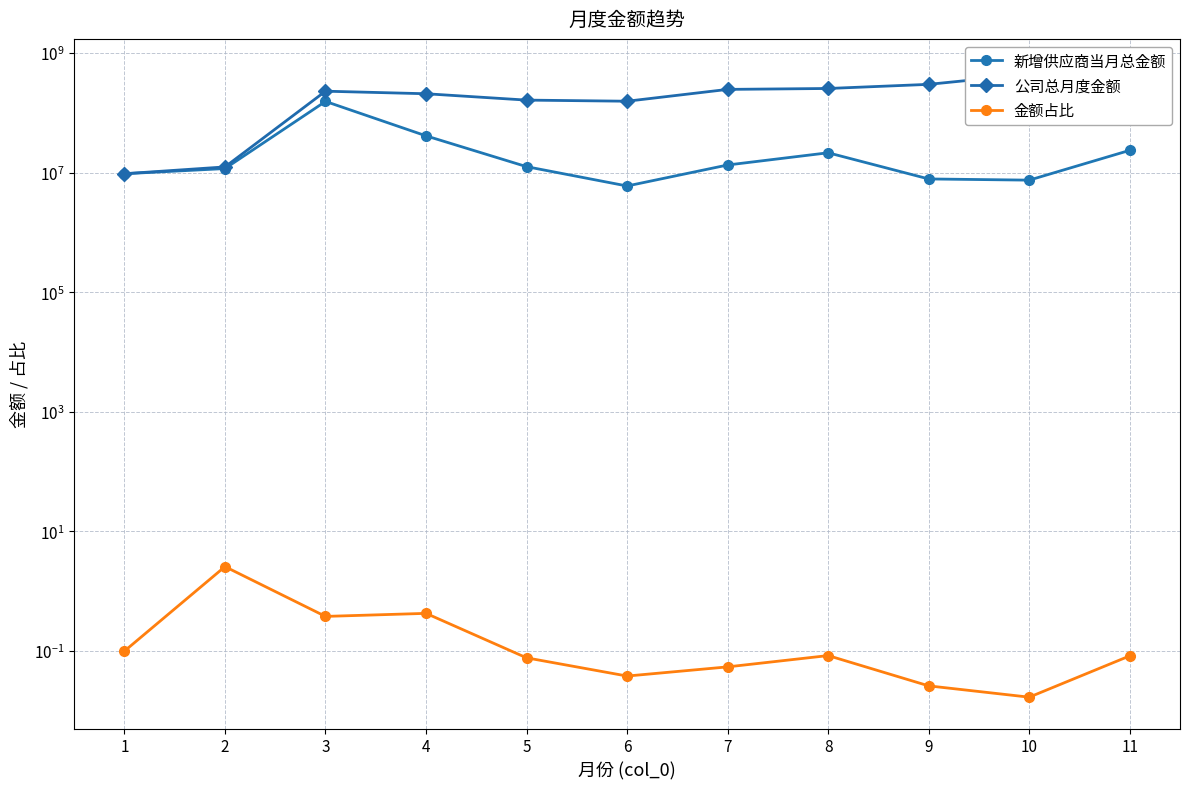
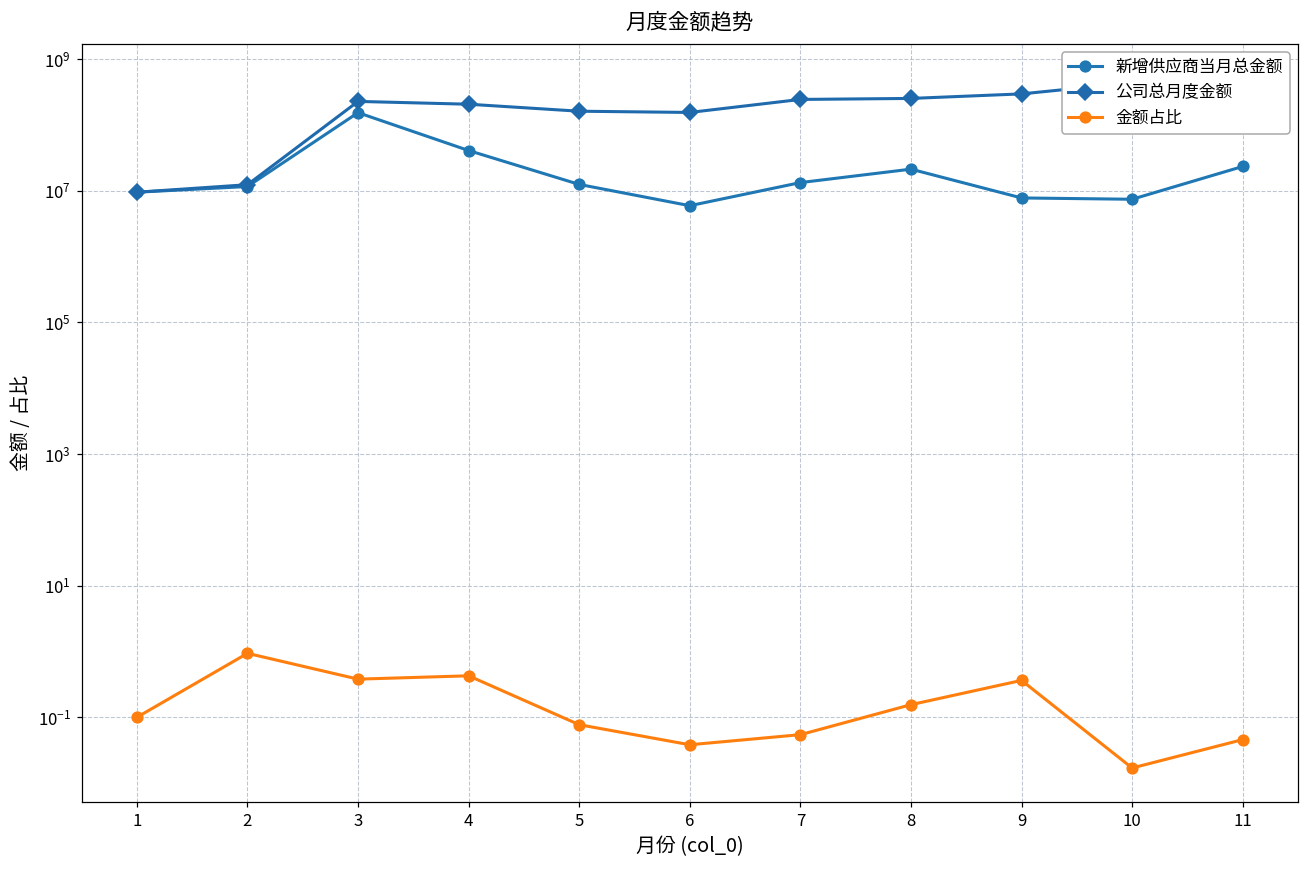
金额占比, 2: 2.6 -> 0.9
金额占比, 8: 0.08 -> 0.16
金额占比, 9: 0.03 -> 0.4
金额占比, 11: 0.08 -> 0.05
